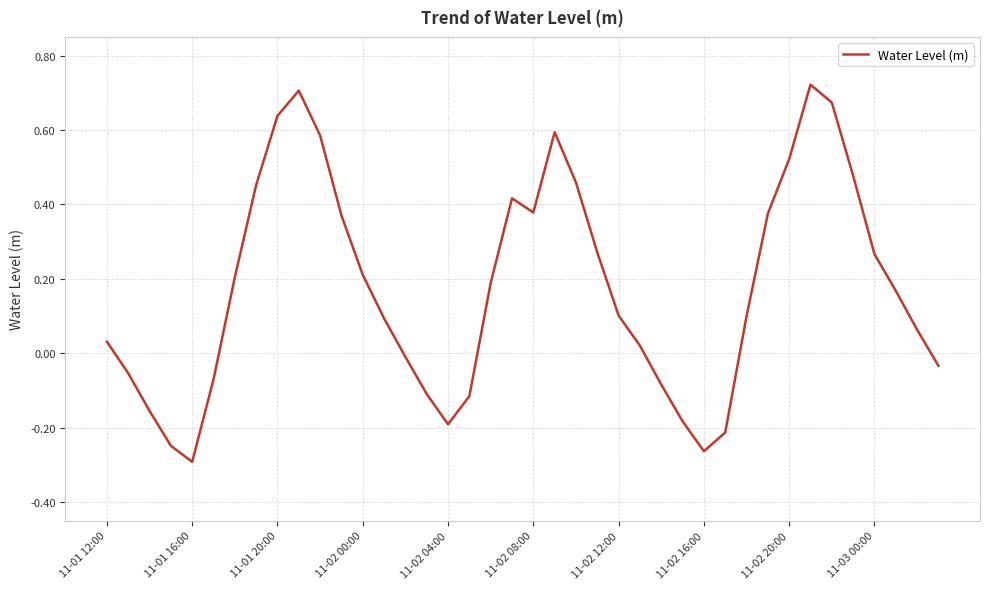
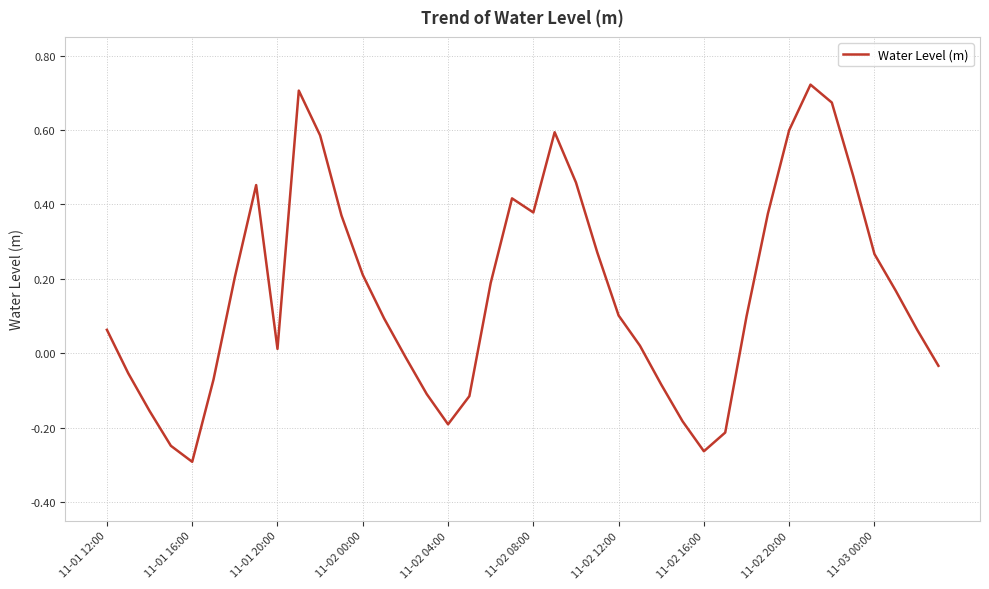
11-01 12:00: 0.03 -> 0.06
11-01 20:00: 0.64 -> 0.01
11-02 20:00: 0.52 -> 0.60
